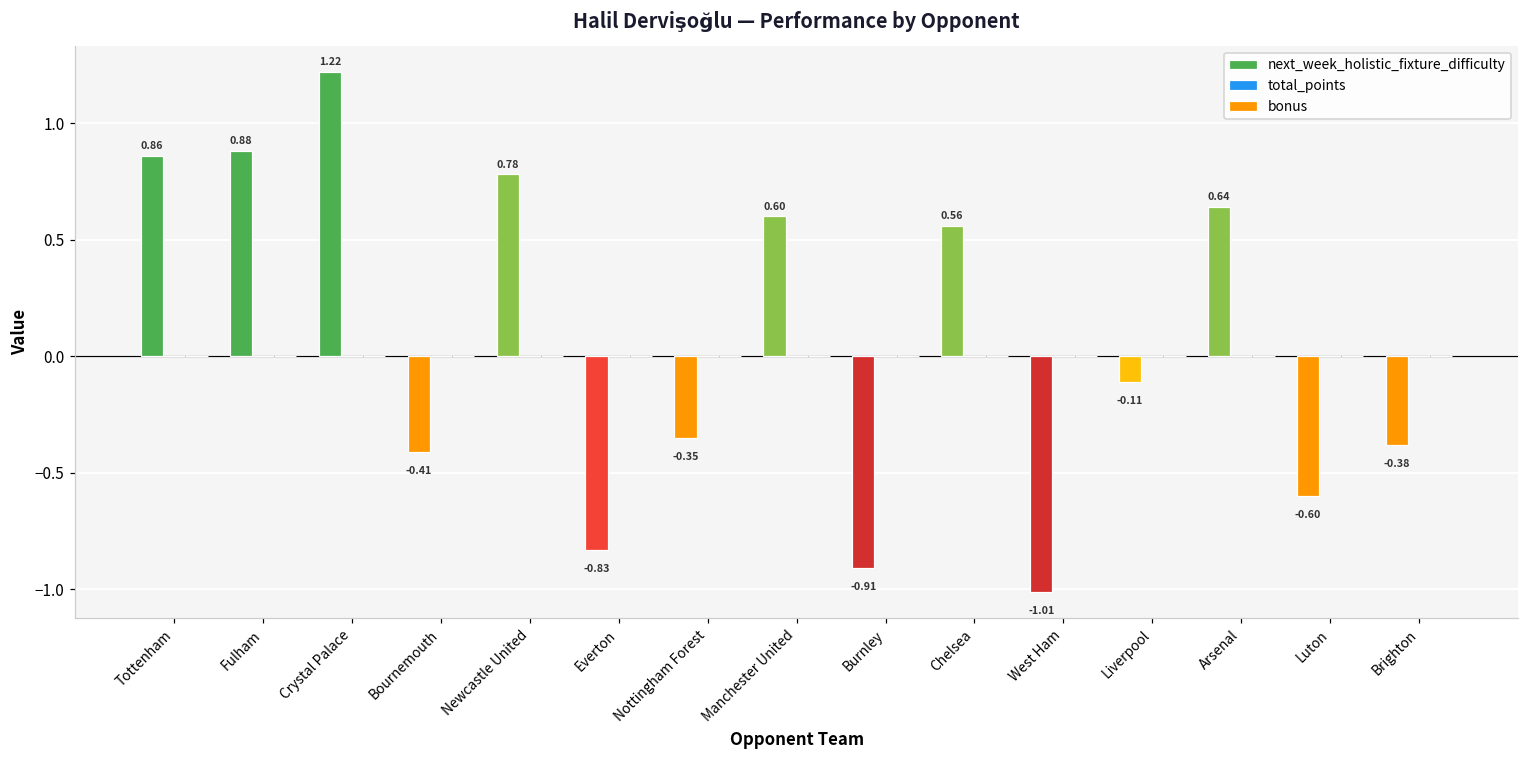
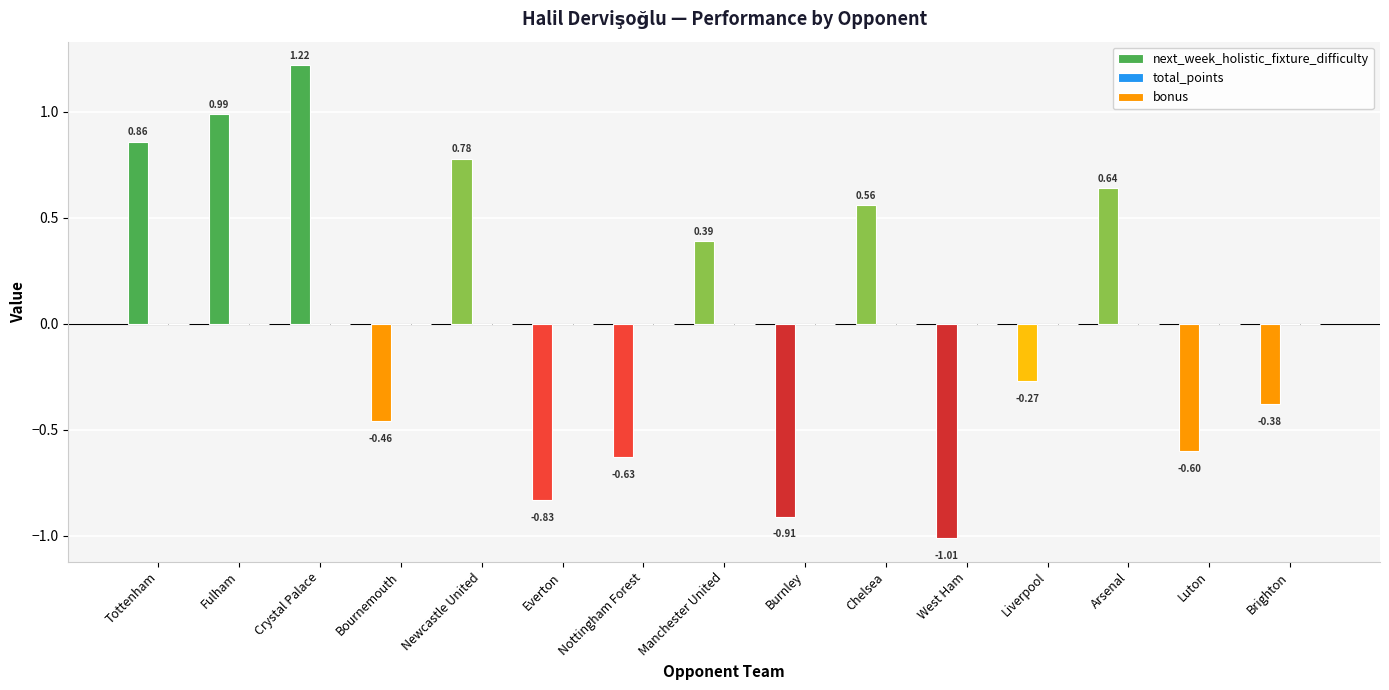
next_week_holistic_fixture_difficulty, Fulham: 0.88 -> 0.99
next_week_holistic_fixture_difficulty, Bournemouth: -0.41 -> -0.46
next_week_holistic_fixture_difficulty, Nottingham Forest: -0.35 -> -0.63
next_week_holistic_fixture_difficulty, Manchester United: 0.60 -> 0.39
next_week_holistic_fixture_difficulty, Liverpool: -0.11 -> -0.27
